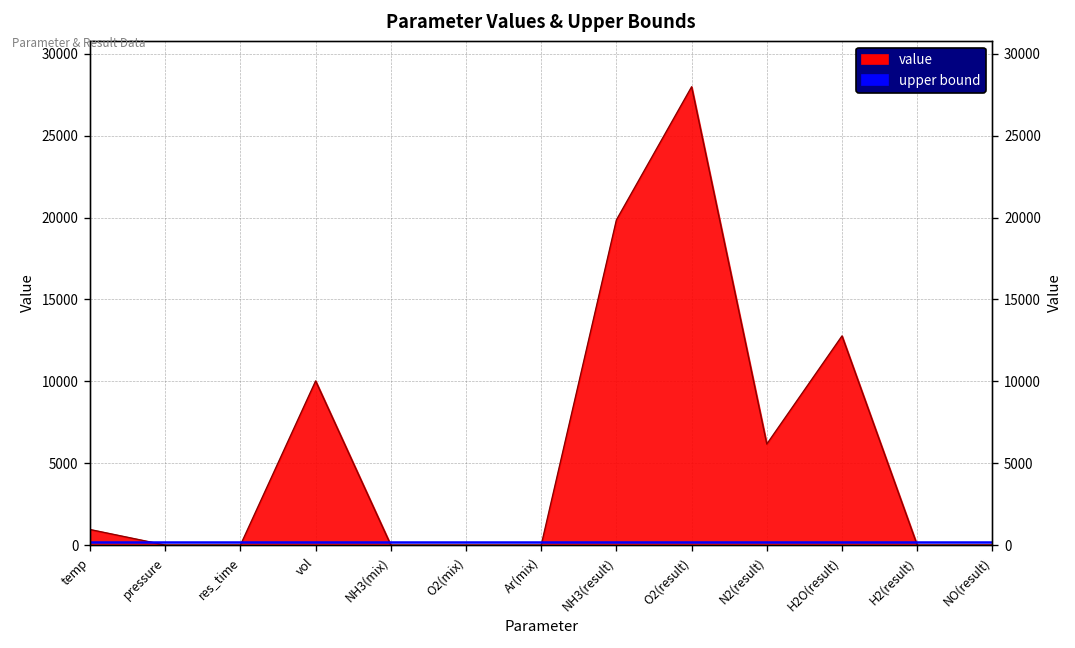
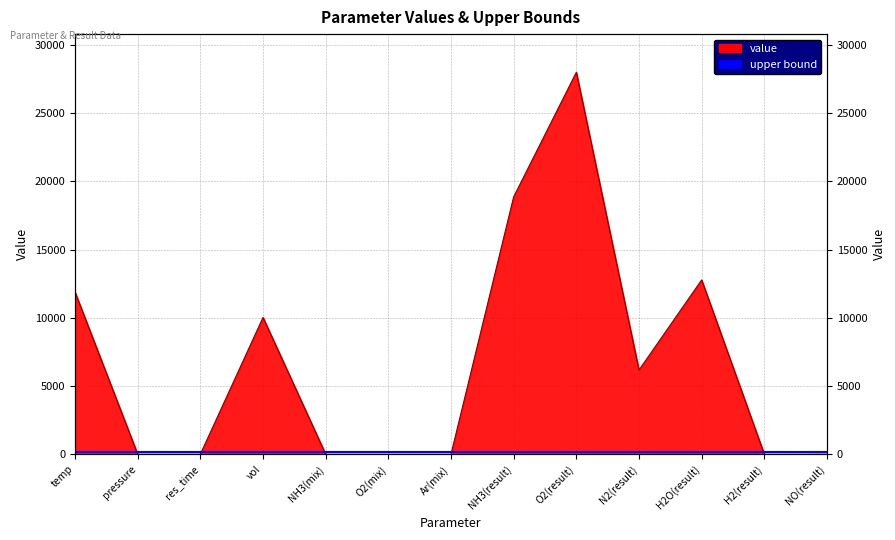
temp: 1000 -> 11900
NH3(result): 19900 -> 18900
